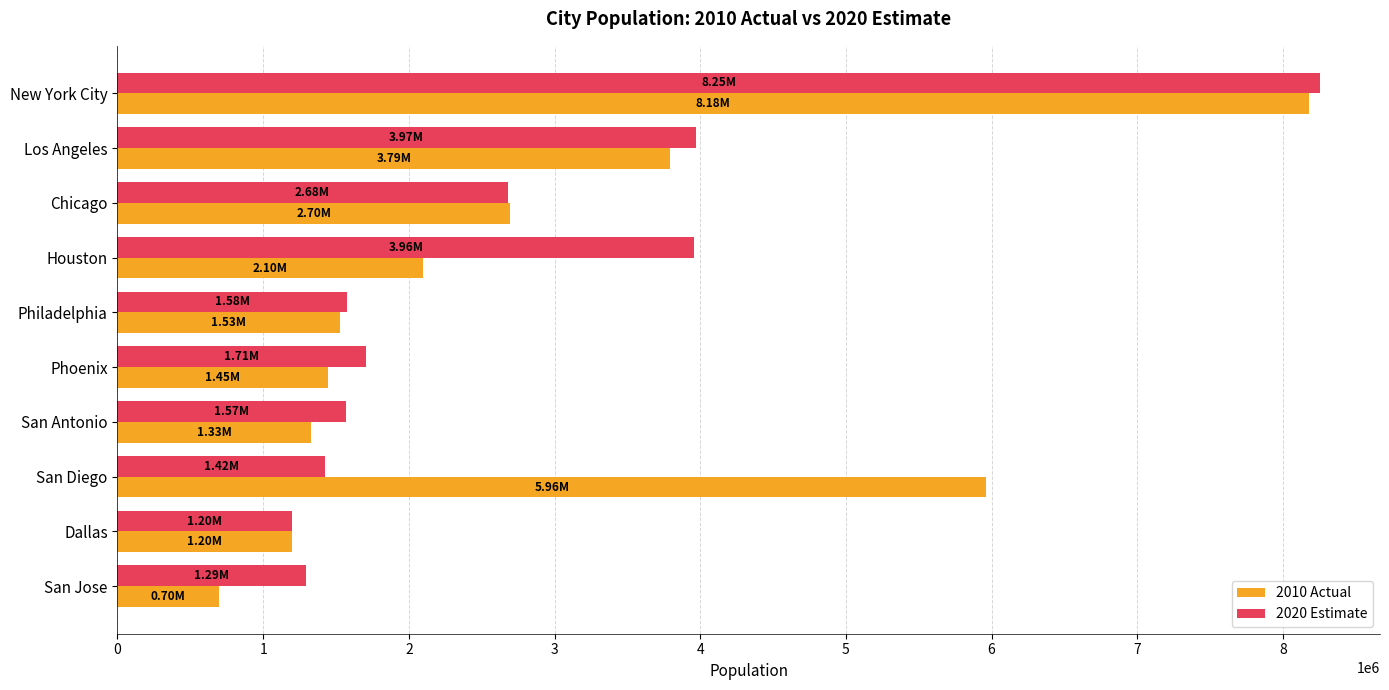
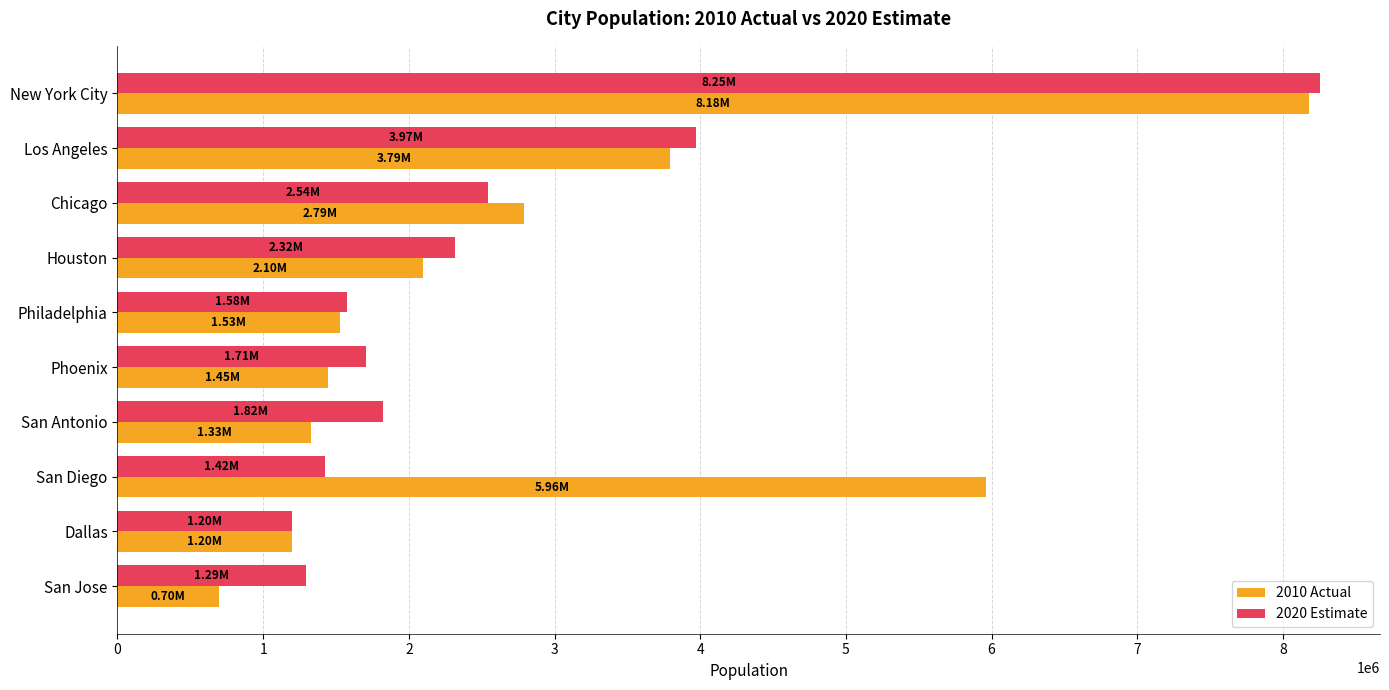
2020 Estimate, Chicago: 2.68M -> 2.54M
2010 Actual, Chicago: 2.70M -> 2.79M
2020 Estimate, Houston: 3.96M -> 2.32M
2020 Estimate, San Antonio: 1.57M -> 1.82M
